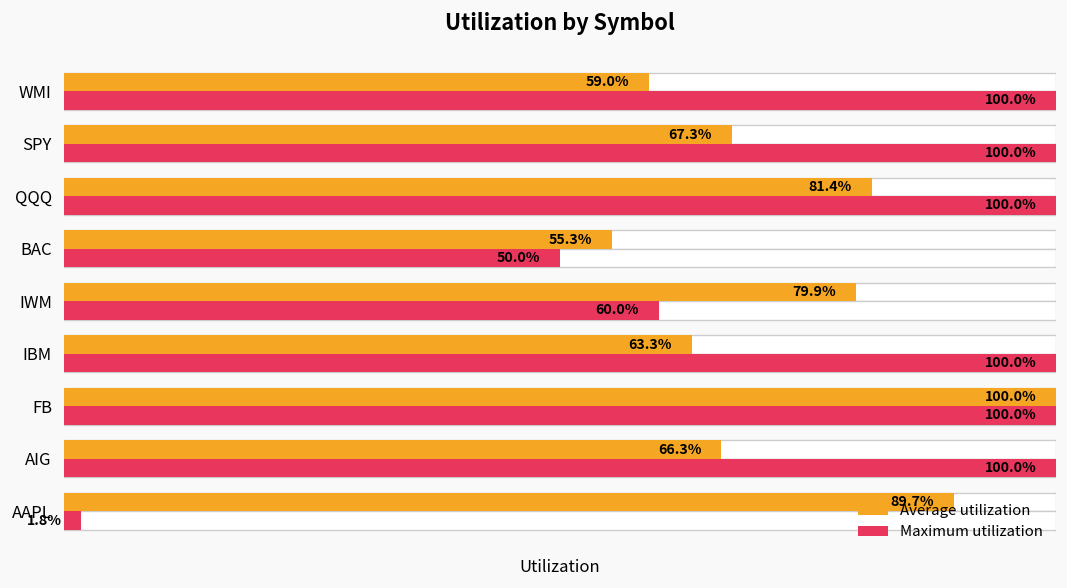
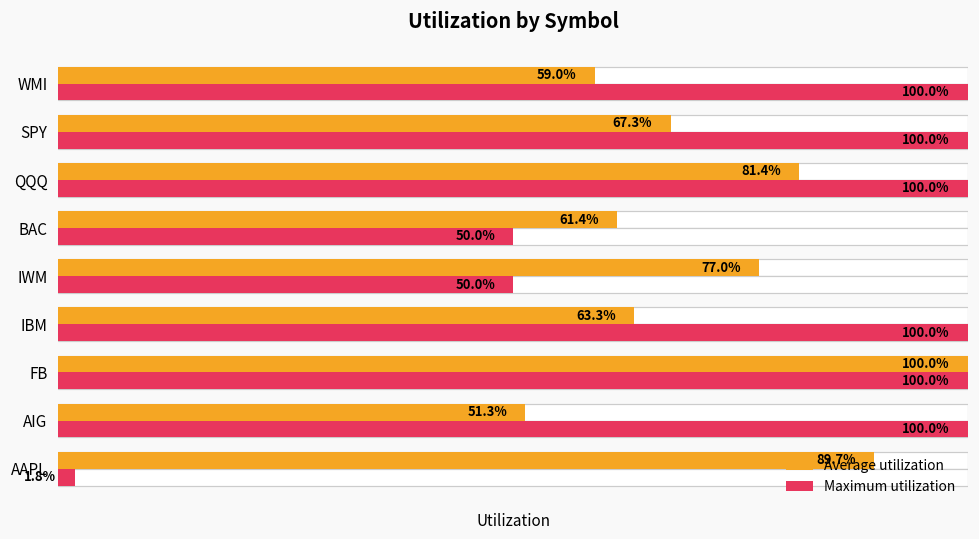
Average utilization, BAC: 55.3% -> 61.4%
Average utilization, IWM: 79.9% -> 77.0%
Maximum utilization, IWM: 60.0% -> 50.0%
Average utilization, AIG: 66.3% -> 51.3%
